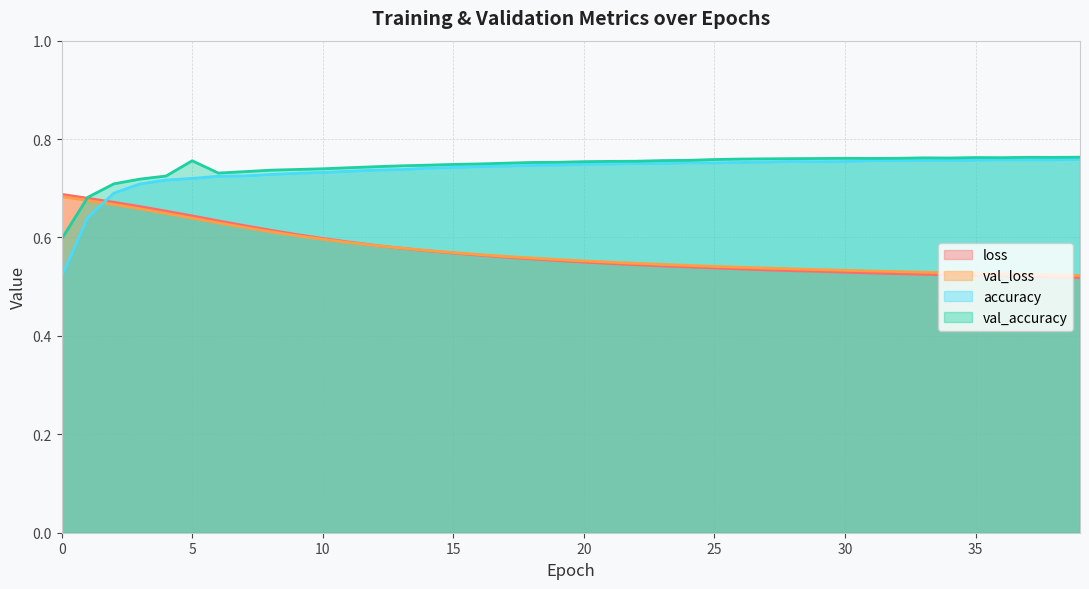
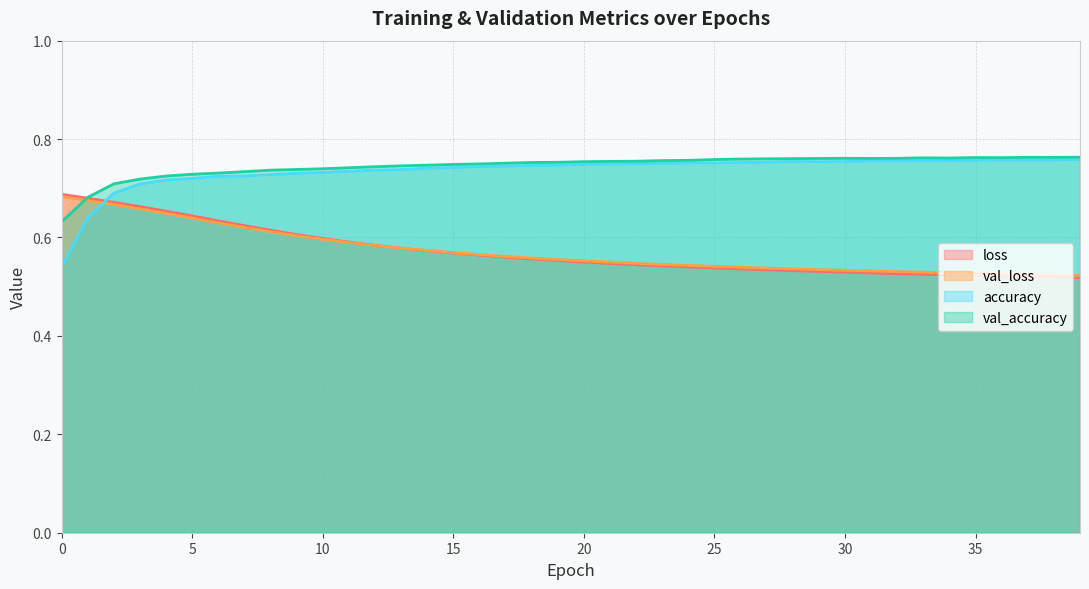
accuracy, 0: 0.52 -> 0.54
val_accuracy, 0: 0.60 -> 0.63
val_accuracy, 5: 0.76 -> 0.73
